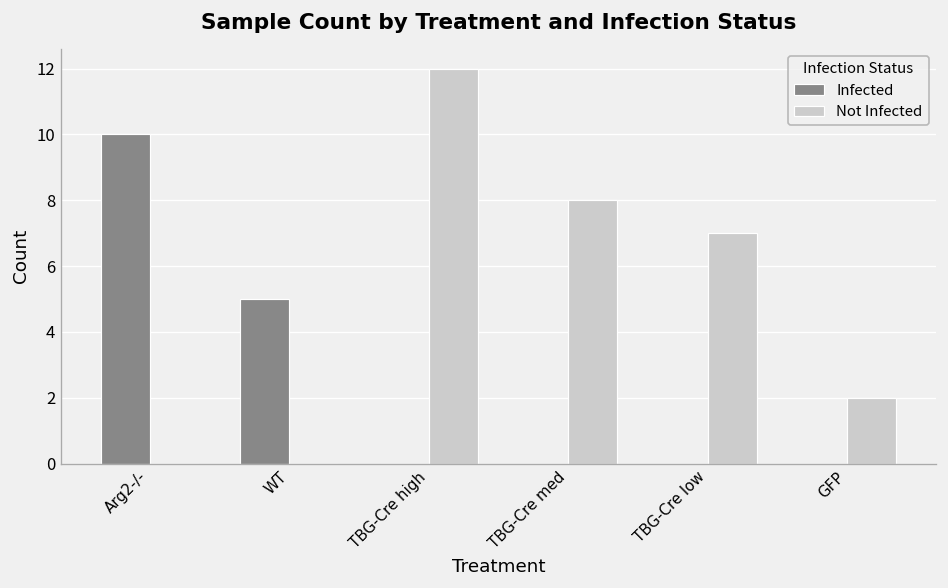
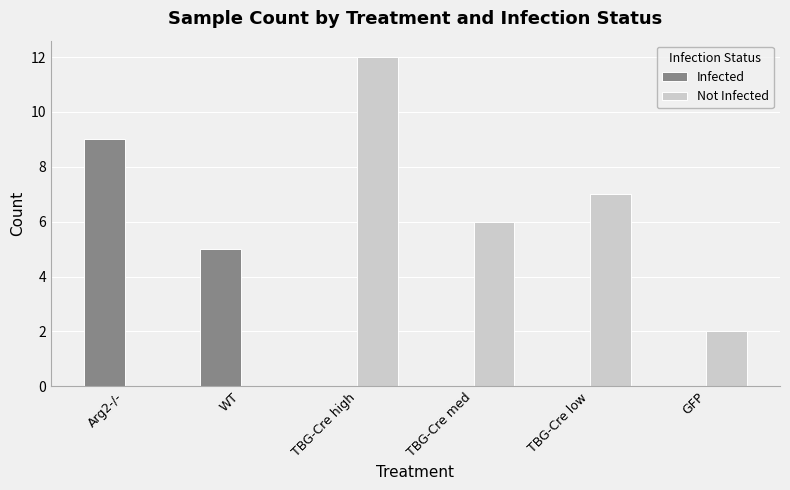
Infected, Arg2-/-: 10 -> 9
Not Infected, TBG-Cre med: 8 -> 6
